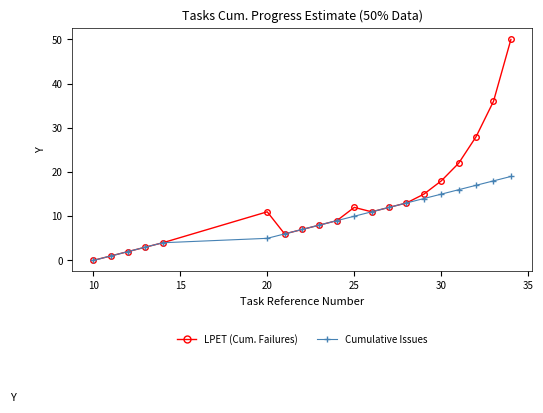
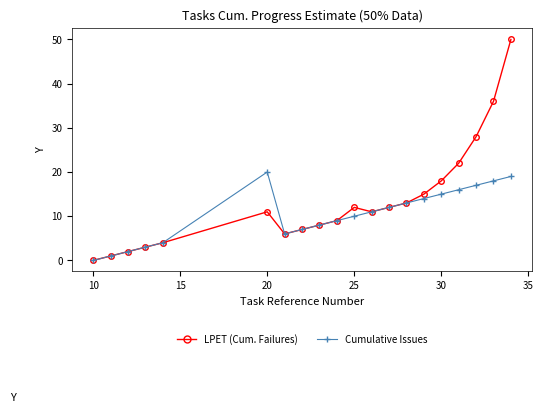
Cumulative Issues, 20: 5 -> 20
